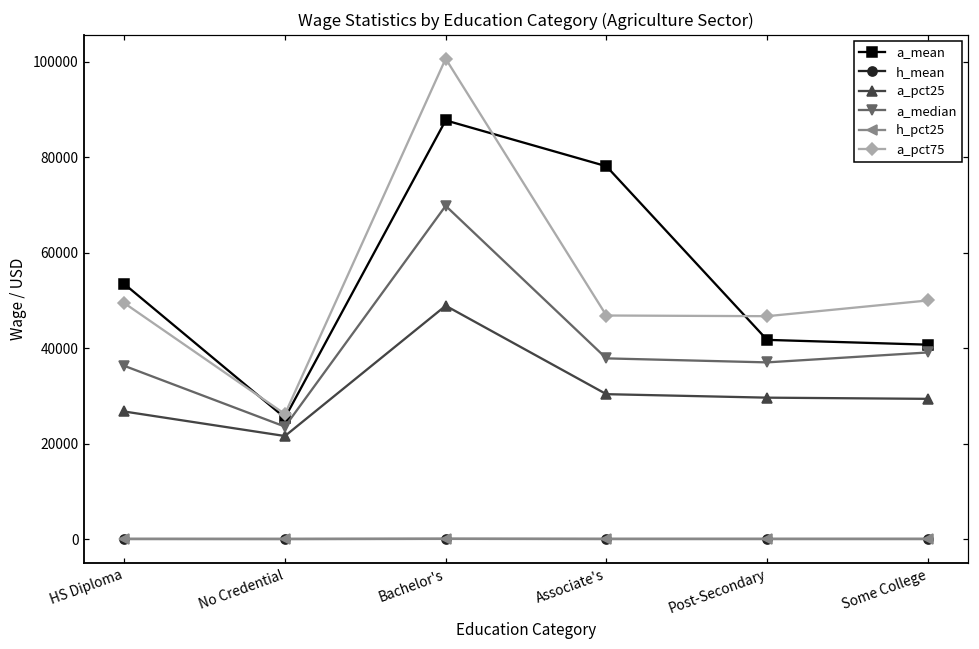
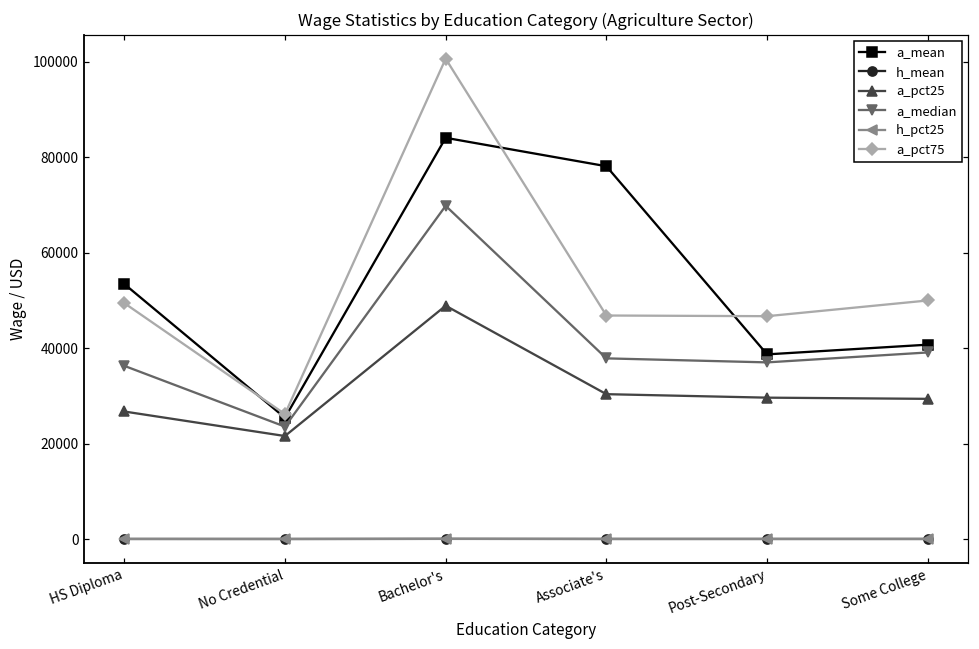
a_mean, Bachelor's: 88000 -> 84000
a_mean, Post-Secondary: 42000 -> 39000
